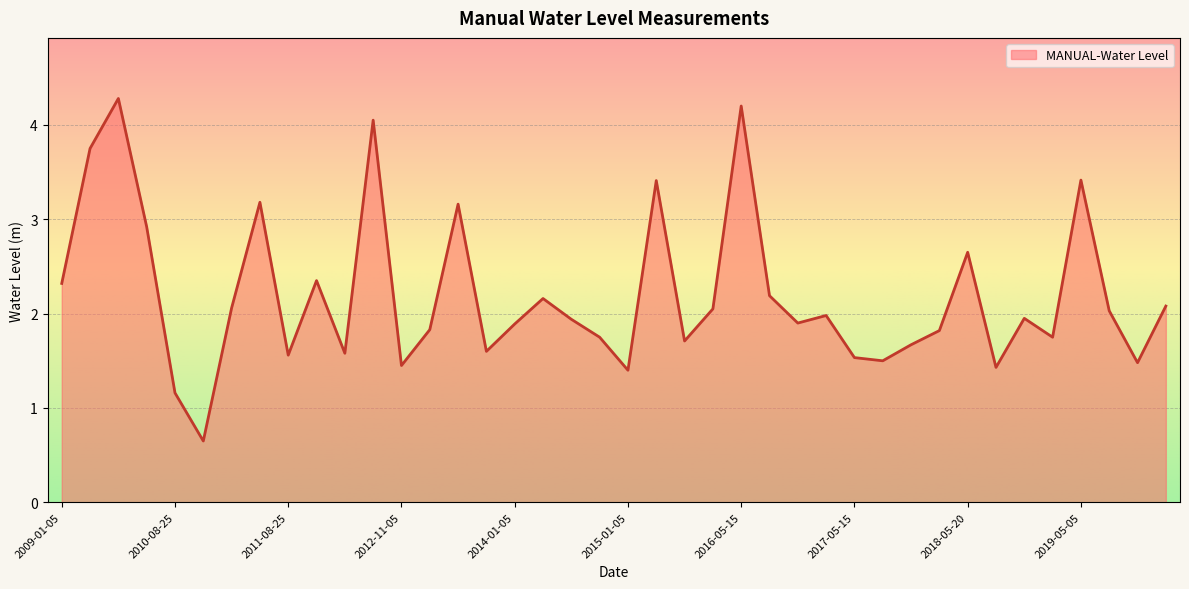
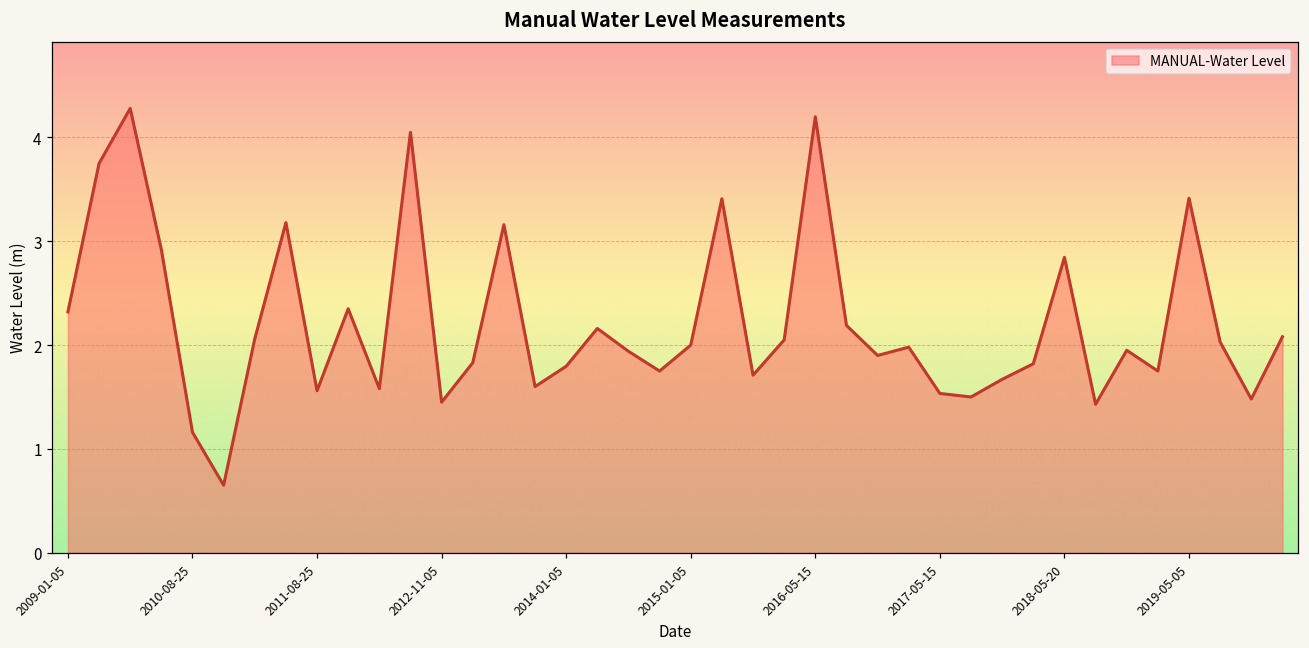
2014-01-05: 1.9 -> 1.8
2015-01-05: 1.4 -> 2.0
2018-05-20: 2.7 -> 2.8
